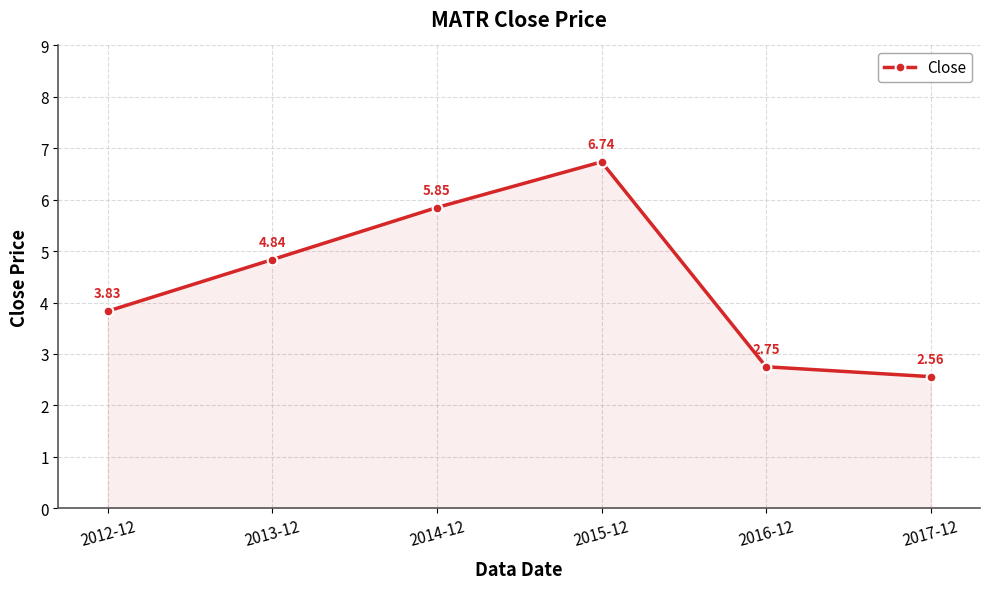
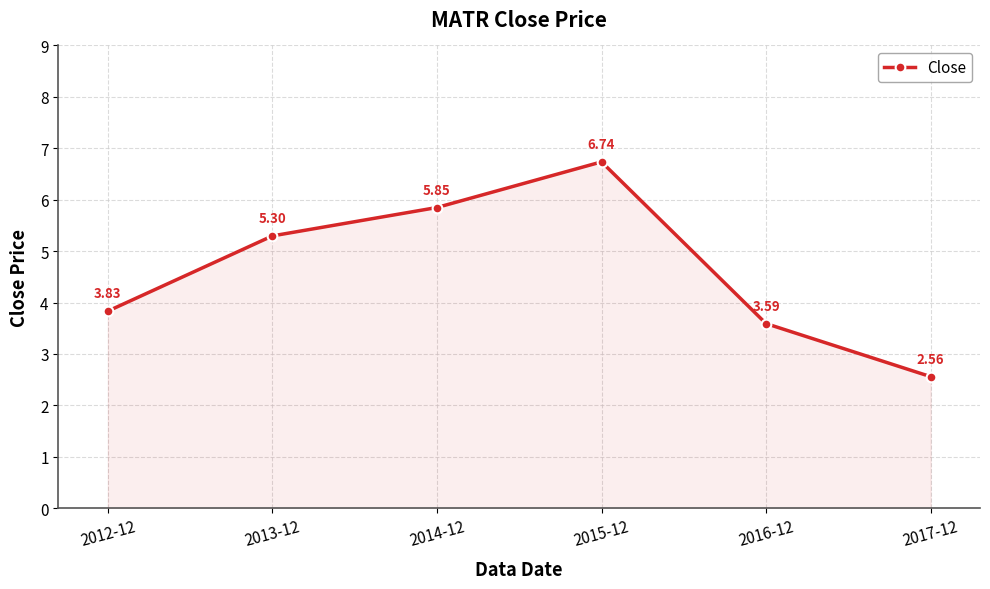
2013-12: 4.84 -> 5.30
2016-12: 2.75 -> 3.59
